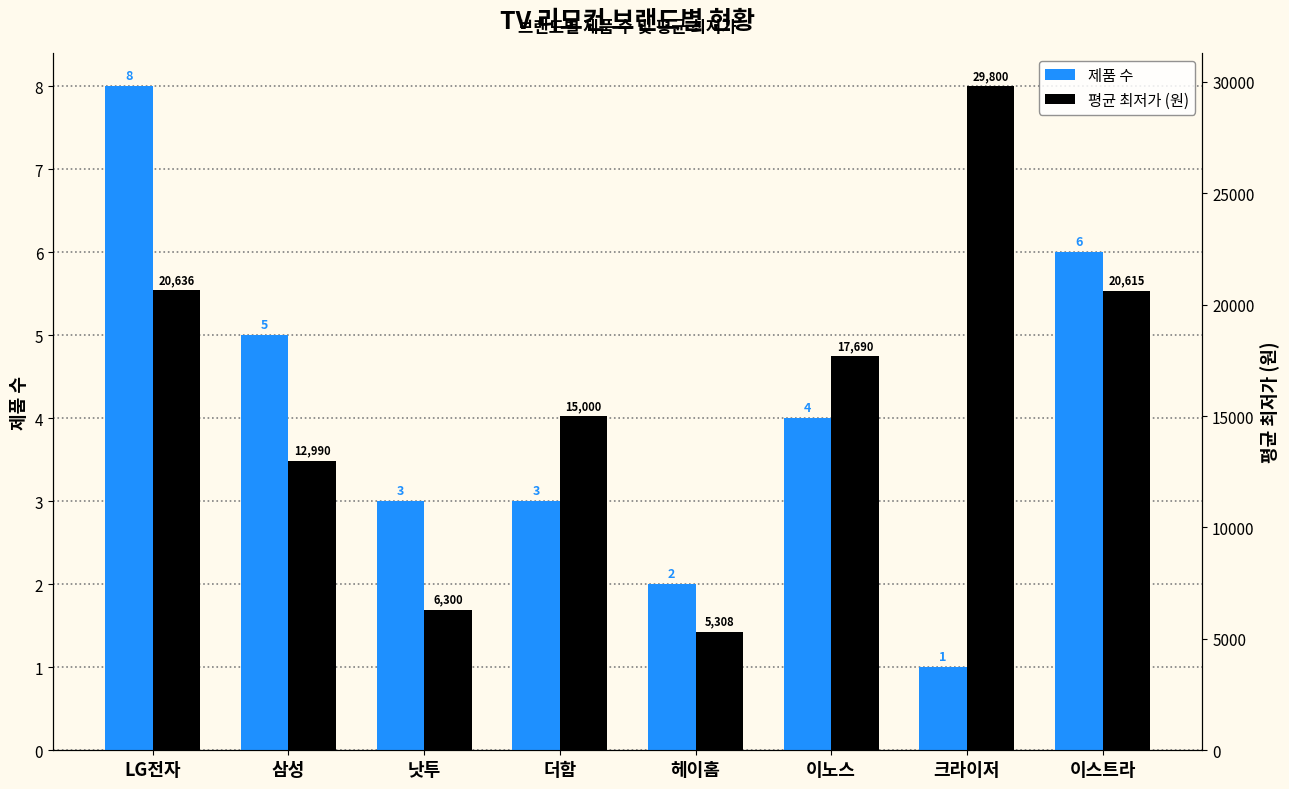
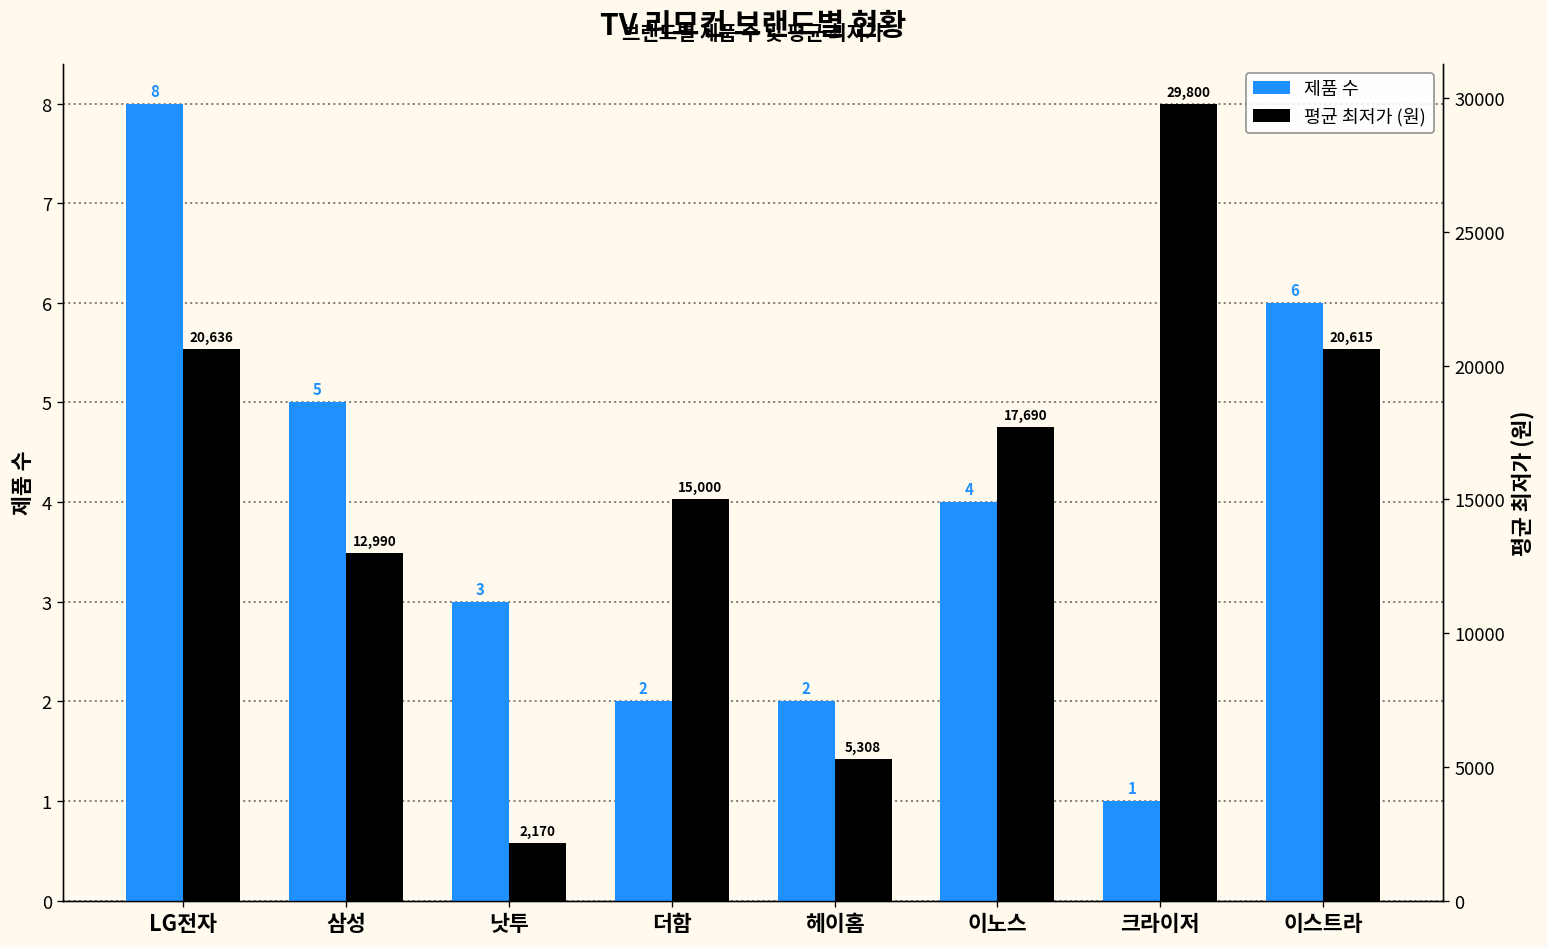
제품 수, 더함: 3 -> 2
평균 최저가 (원), 낫투: 6,300 -> 2,170
